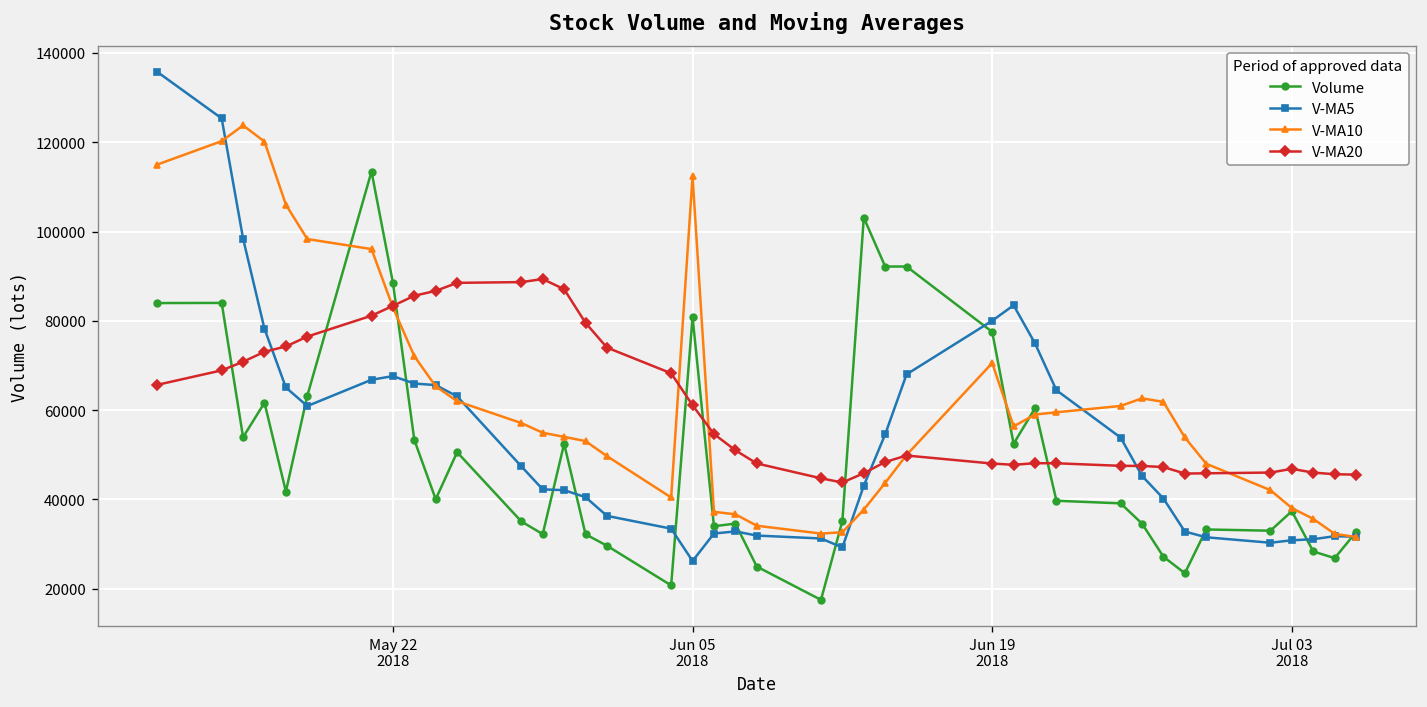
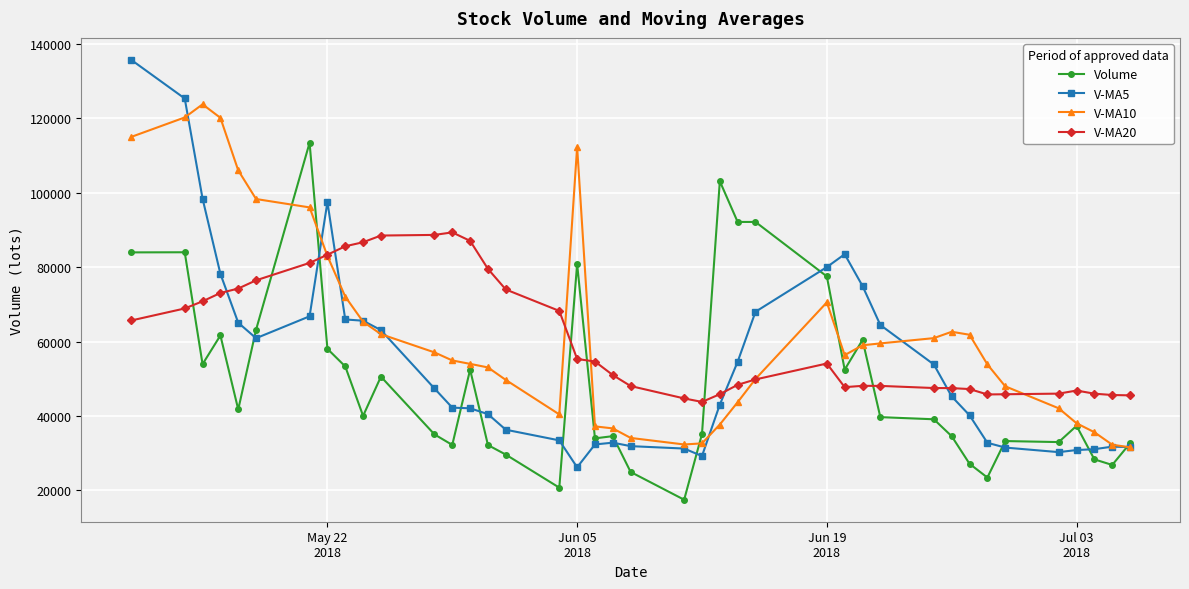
Volume, May 22 2018: 89000 -> 58000
V-MA5, May 22 2018: 68000 -> 98000
V-MA20, Jun 05 2018: 61000 -> 55000
V-MA20, Jun 19 2018: 48000 -> 54000
